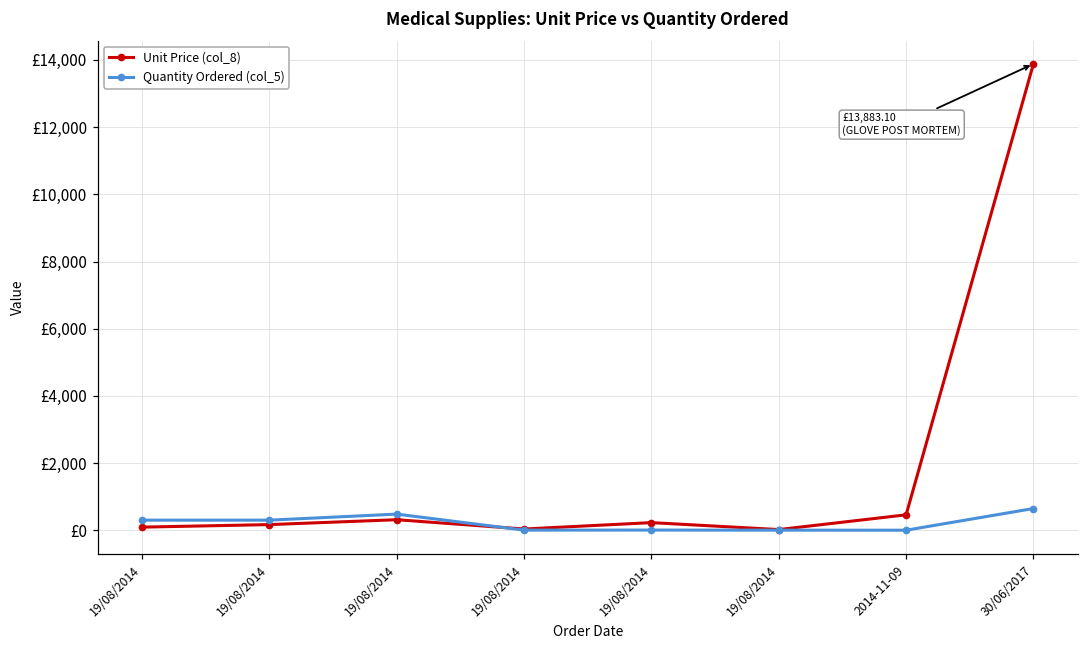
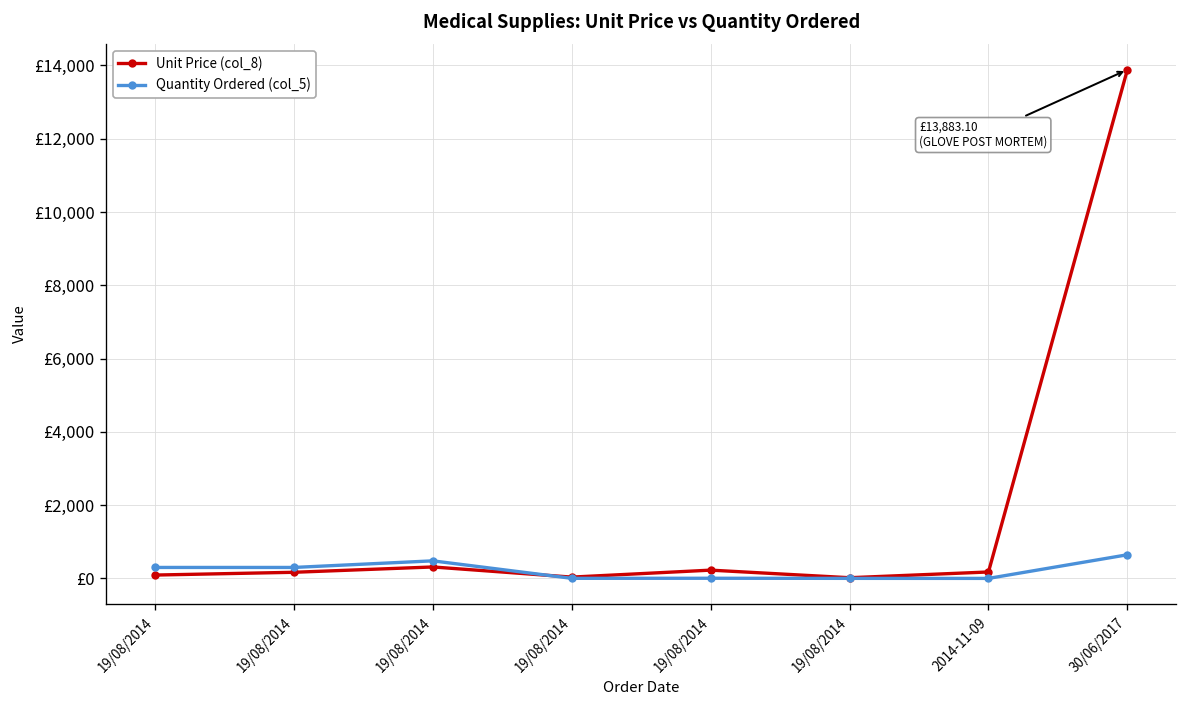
Unit Price (col_8), 2014-11-09: £500 -> £200
